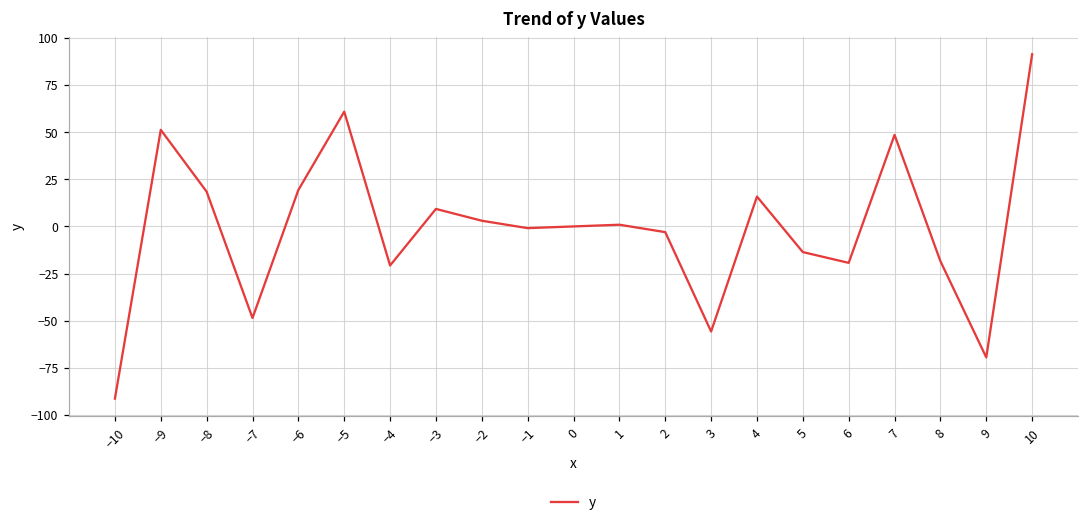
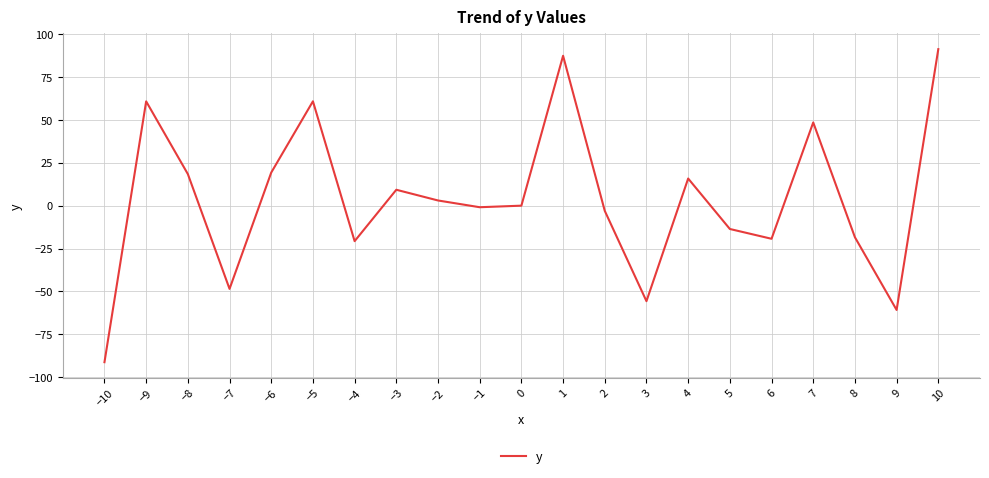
−9: 51 -> 61
1: 1 -> 87
9: -69 -> -61
